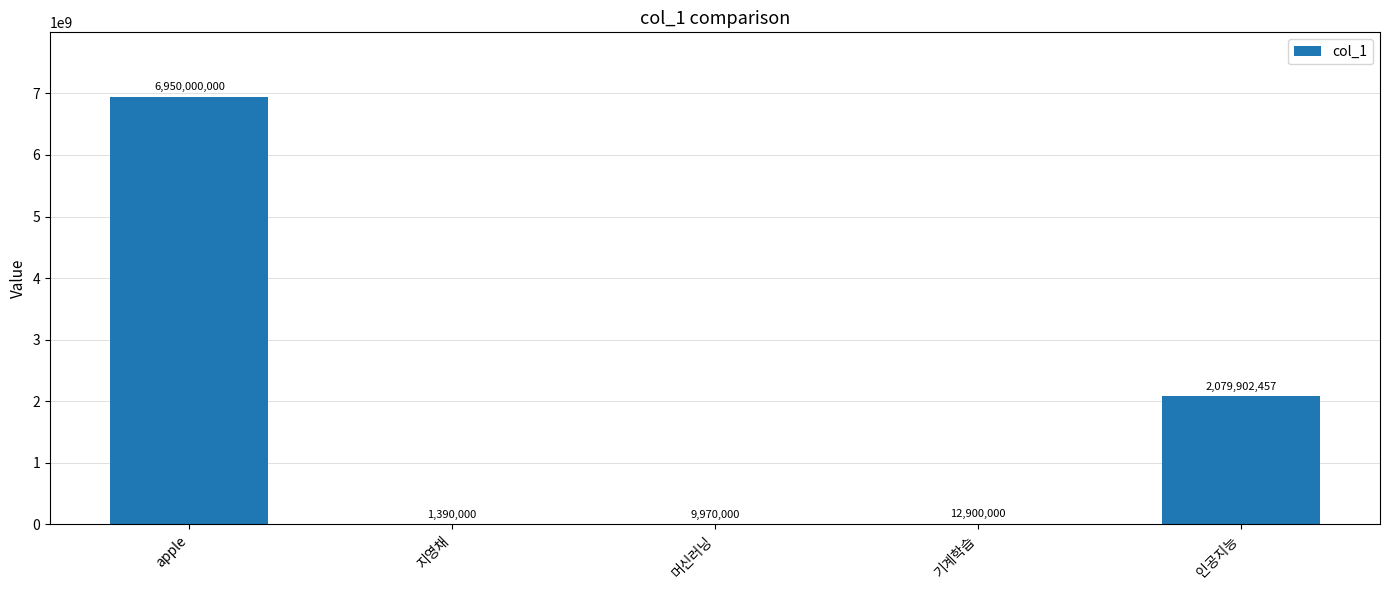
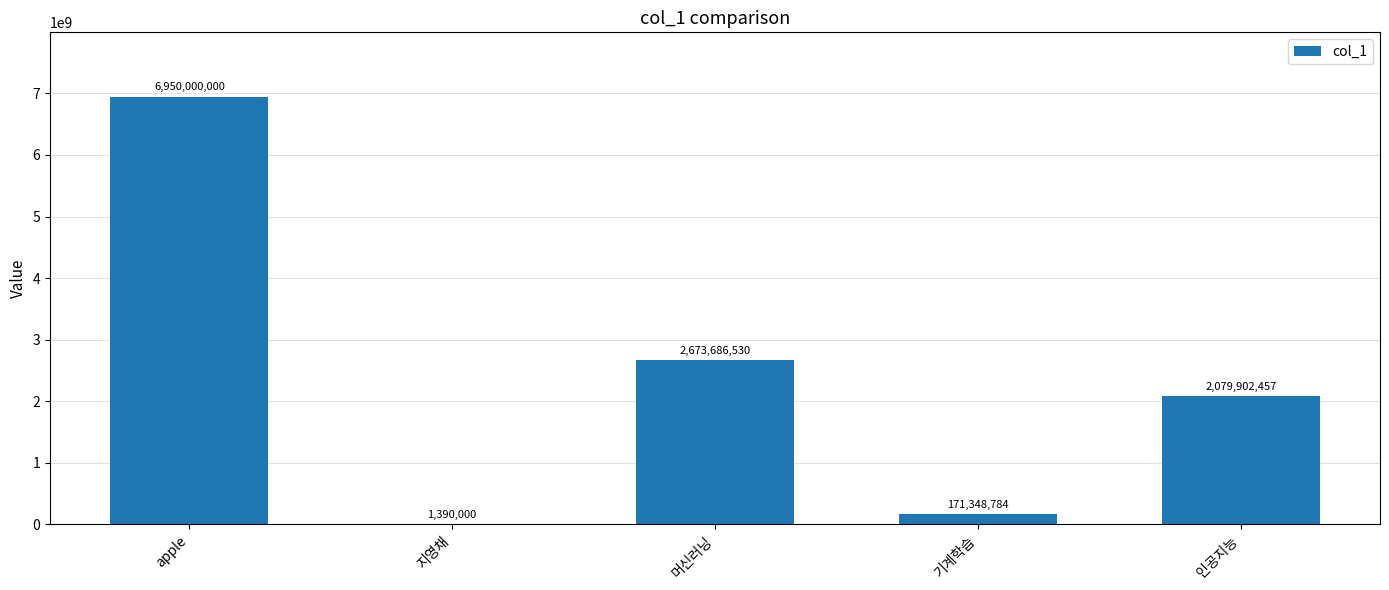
머신러닝: 9,970,000 -> 2,673,686,530
기계학습: 12,900,000 -> 171,348,784
